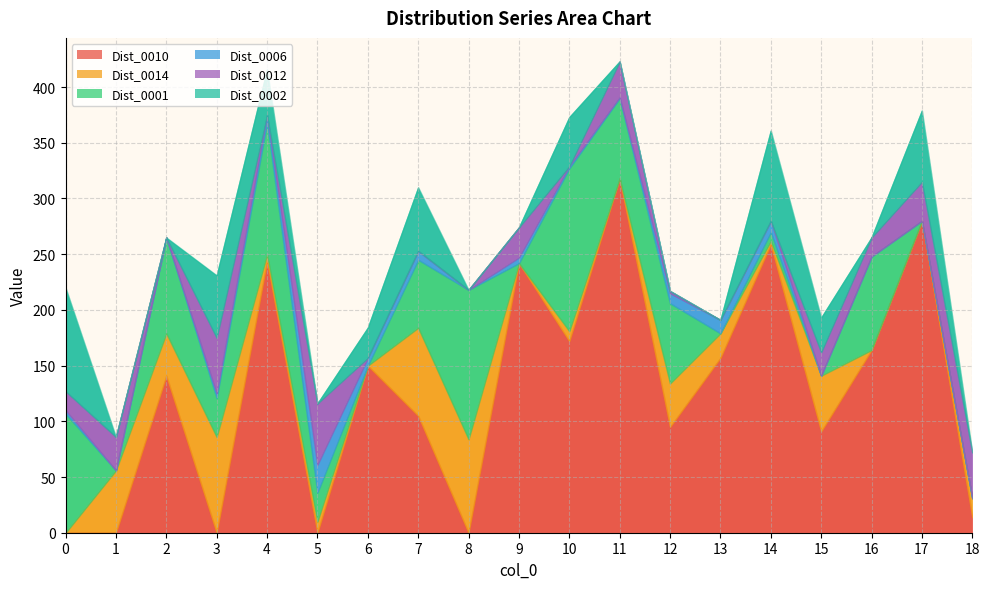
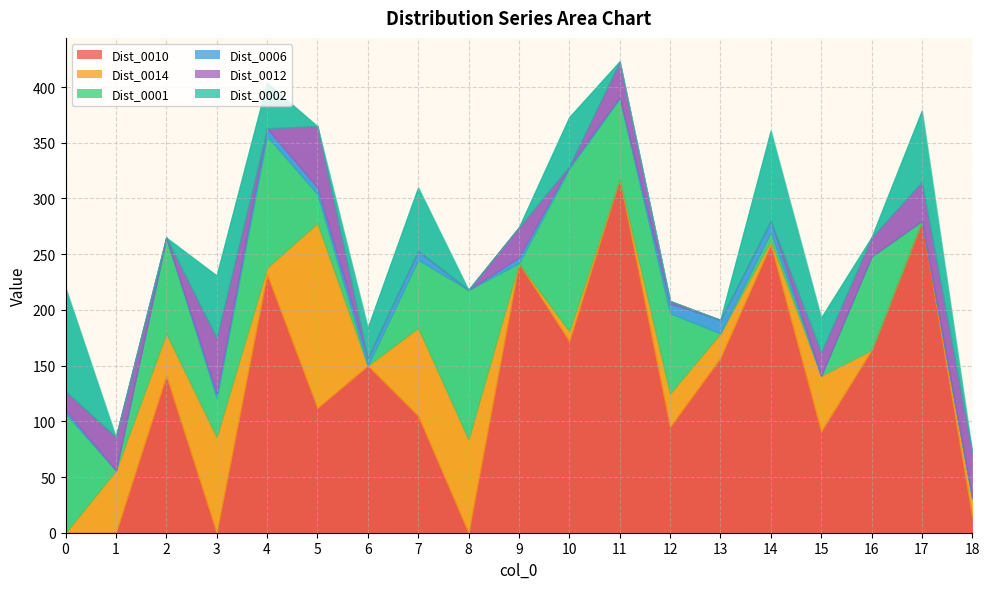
Dist_0010, 4: 244 -> 232
Dist_0010, 5: 0 -> 112
Dist_0014, 5: 10 -> 166
Dist_0006, 5: 25 -> 6
Dist_0014, 12: 39 -> 30
